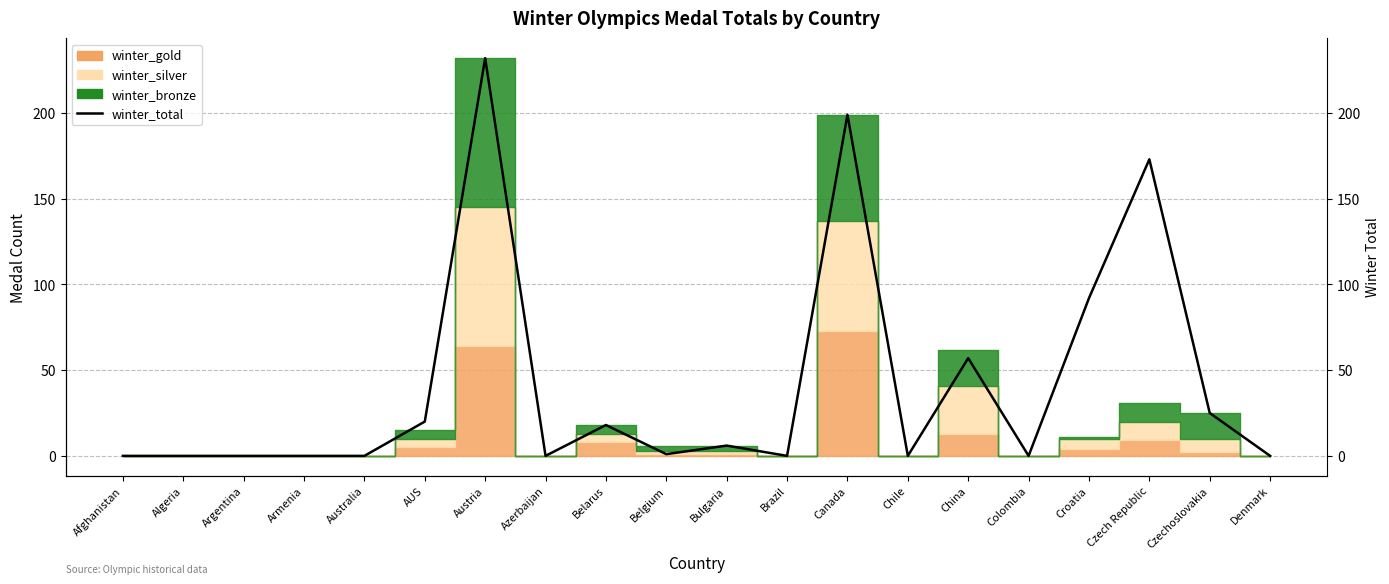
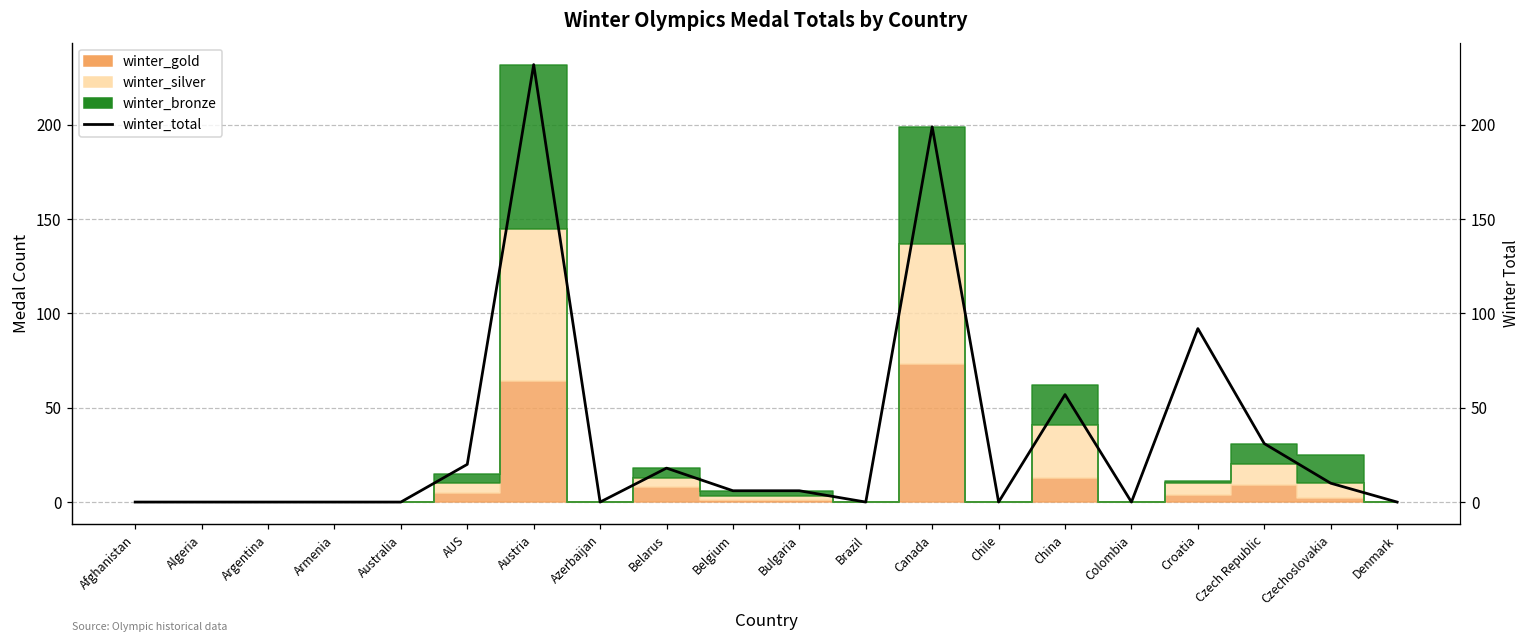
winter_total, Belgium: 1 -> 6
winter_total, Czech Republic: 173 -> 31
winter_total, Czechoslovakia: 25 -> 10
